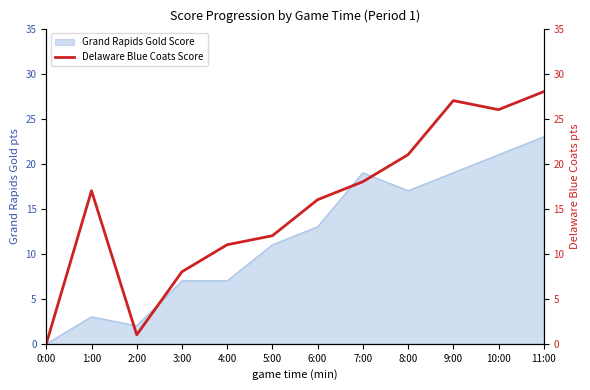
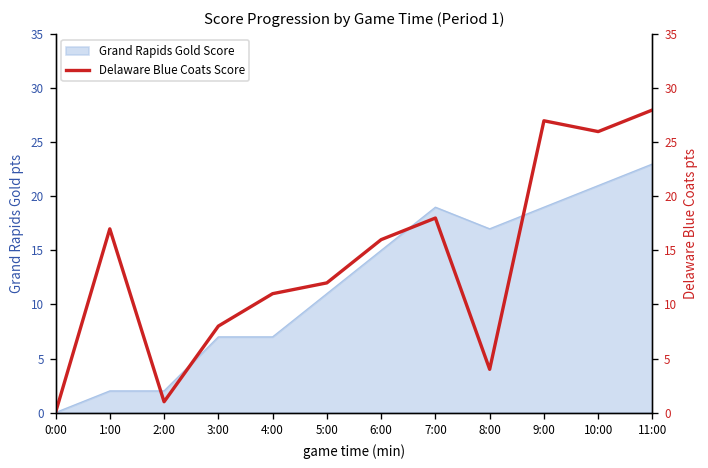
Grand Rapids Gold Score, 1:00: 3 -> 2
Grand Rapids Gold Score, 6:00: 13 -> 15
Delaware Blue Coats Score, 8:00: 21 -> 4
